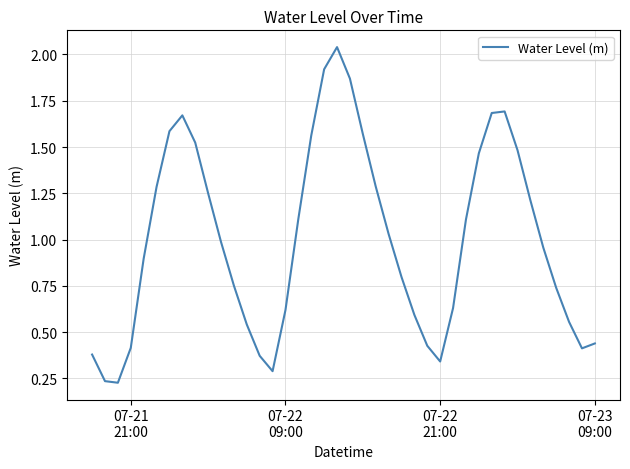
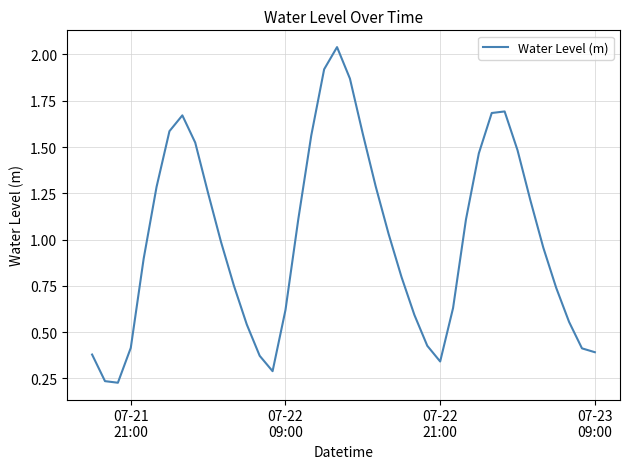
07-23 09:00: 0.44 -> 0.39
